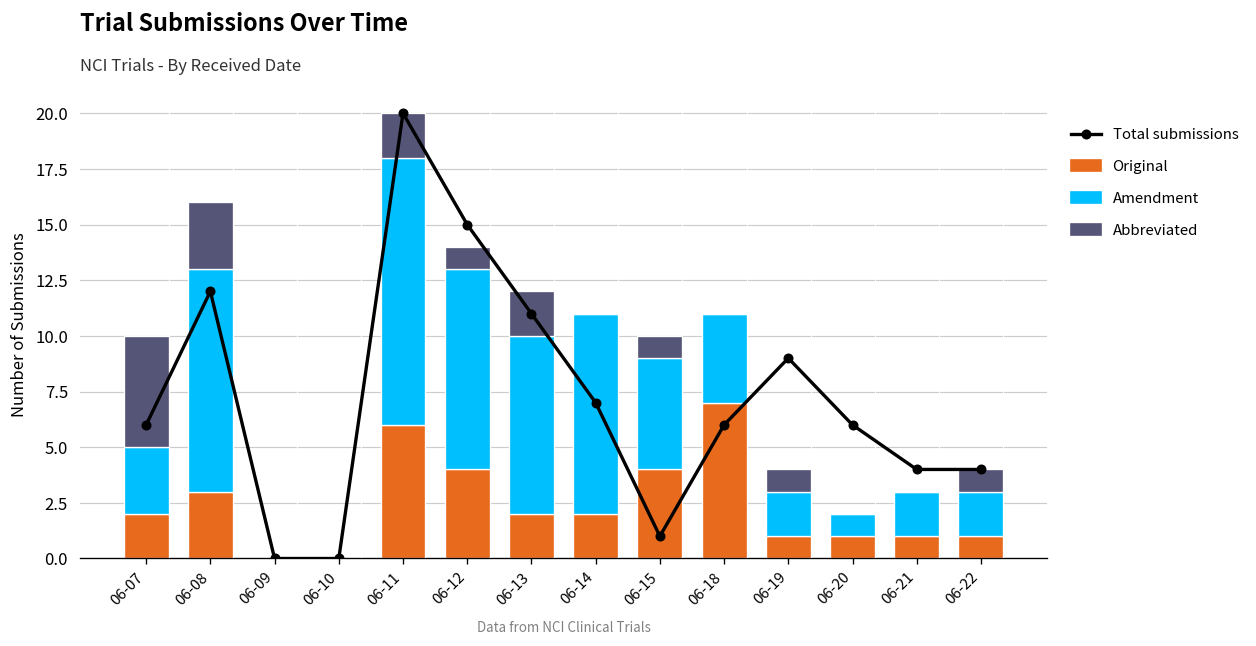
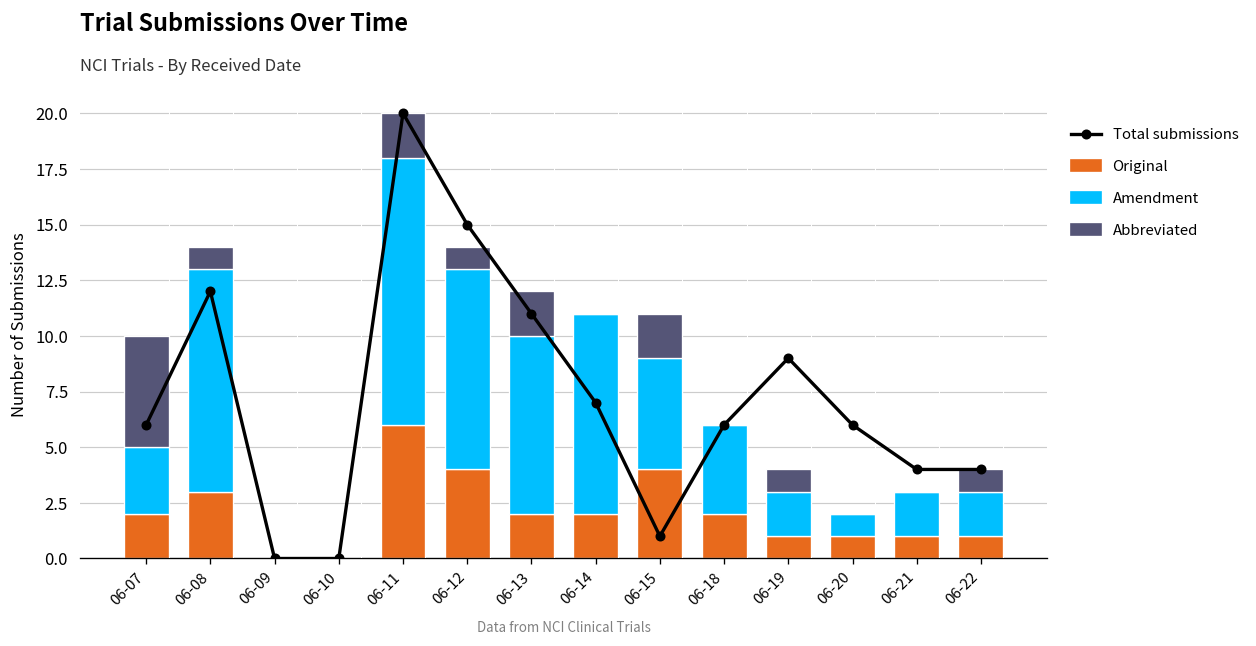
Abbreviated, 06-08: 3 -> 1
Abbreviated, 06-15: 1 -> 2
Original, 06-18: 7 -> 2
